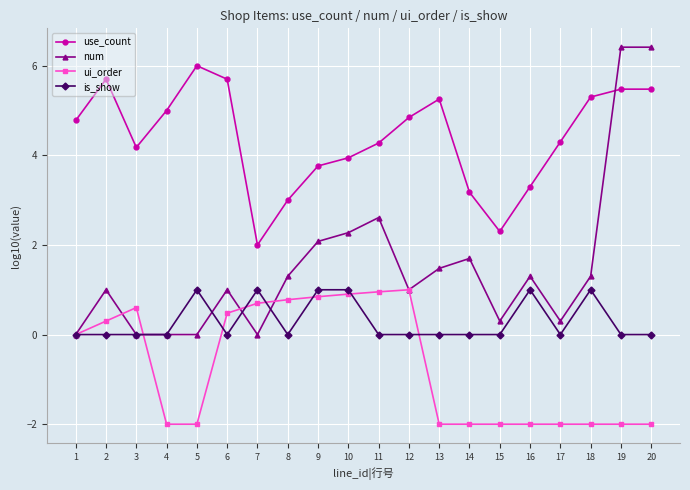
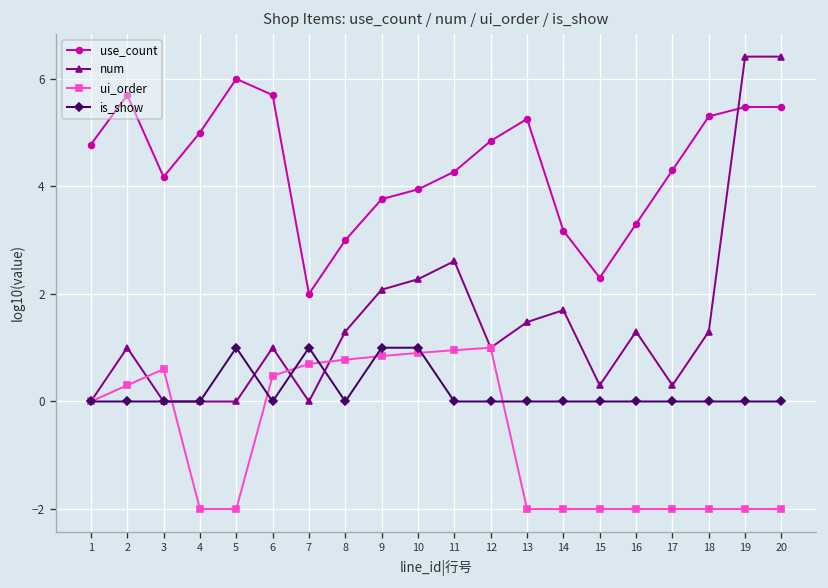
is_show, 16: 1 -> 0
is_show, 18: 1 -> 0
